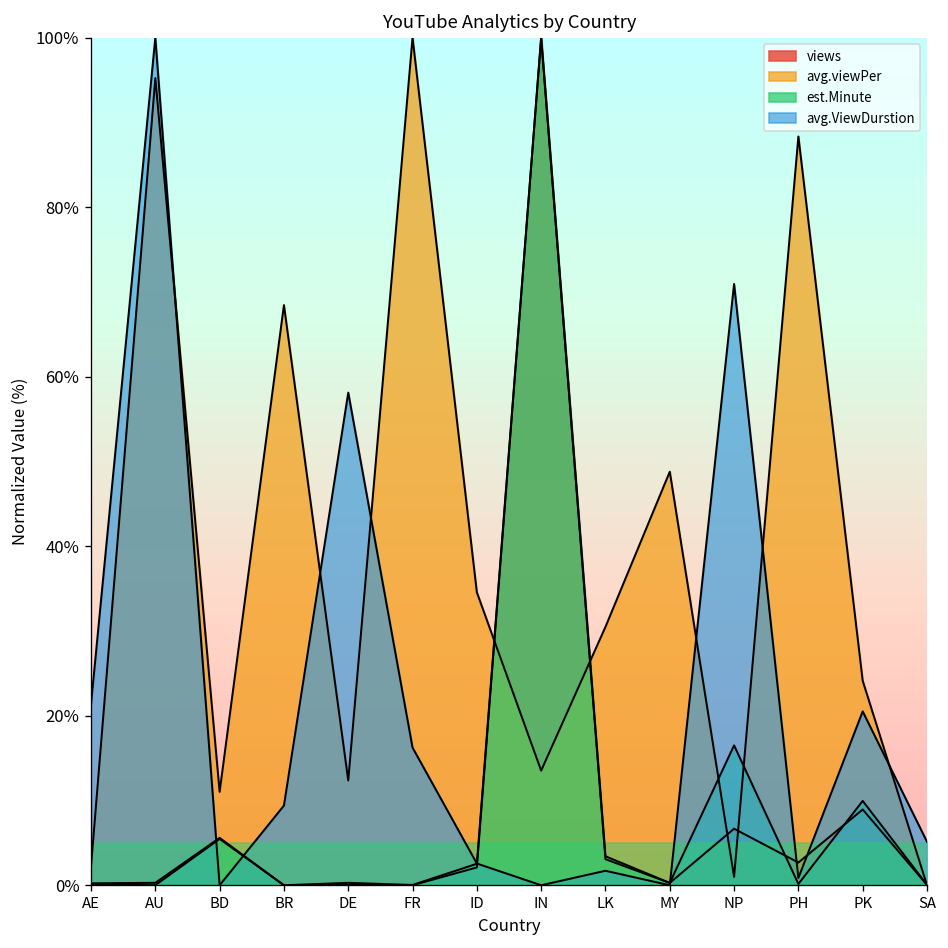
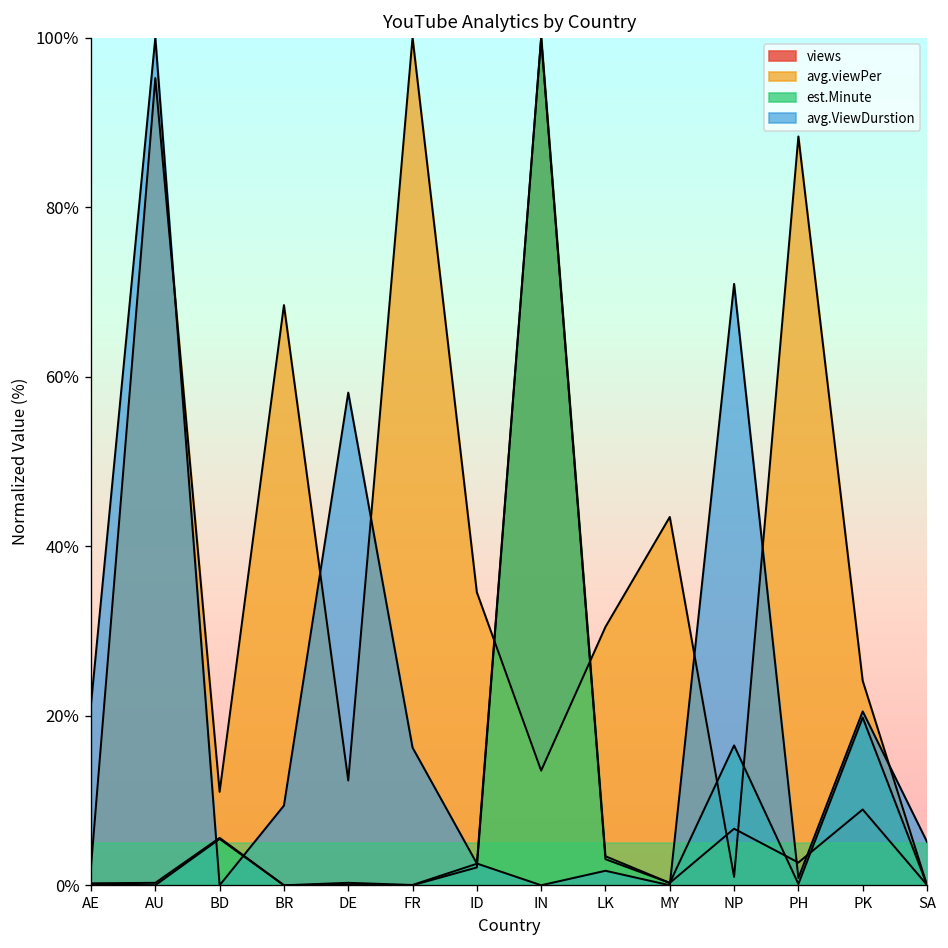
avg.viewPer, MY: 49% -> 43%
est.Minute, PK: 10% -> 20%
